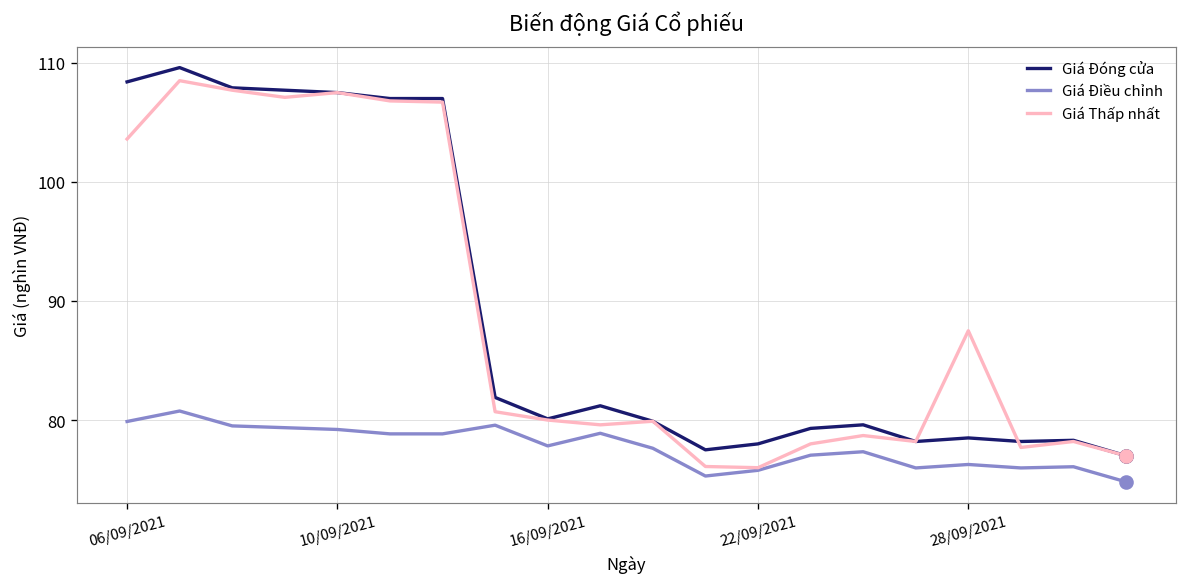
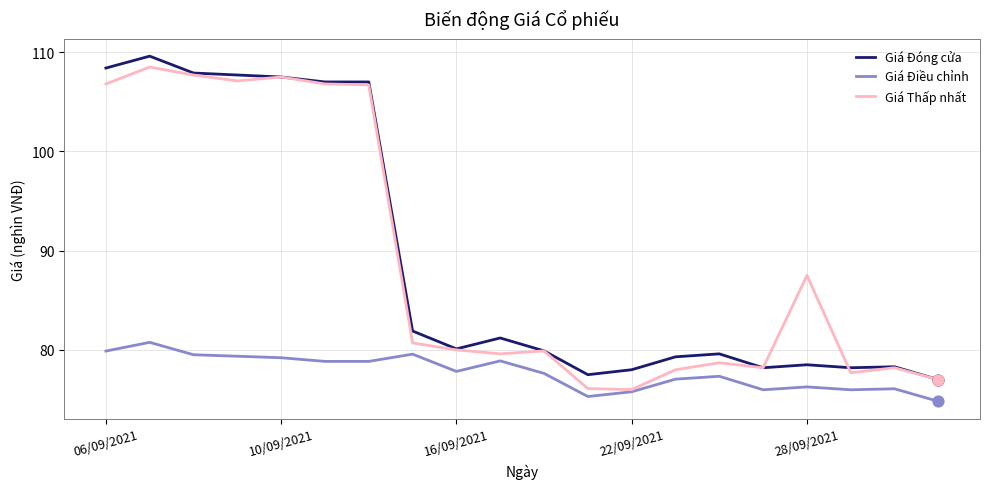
Giá Thấp nhất, 06/09/2021: 104 -> 107
